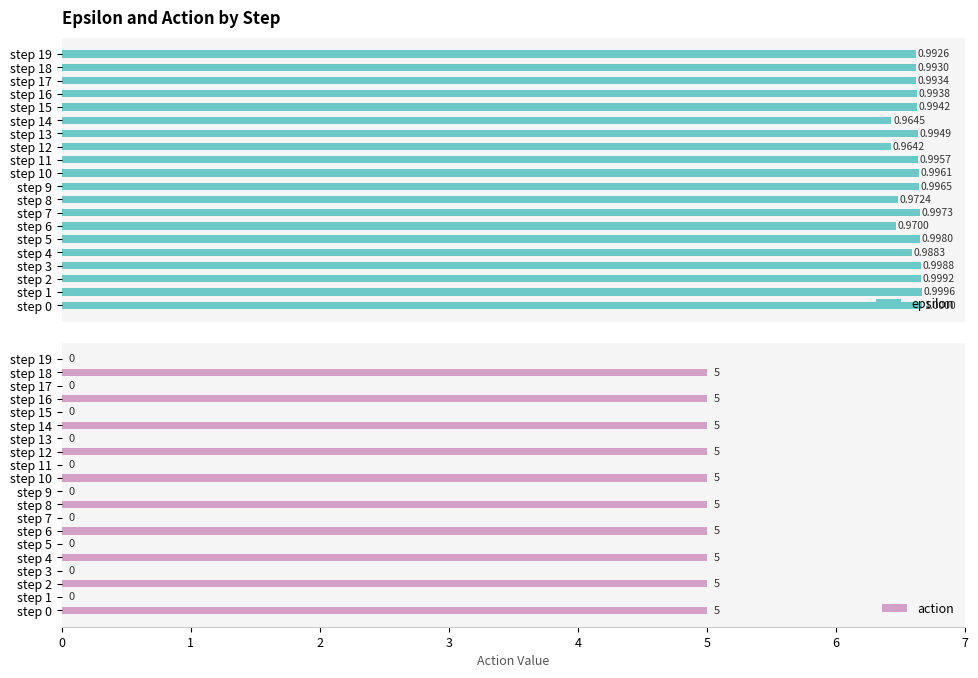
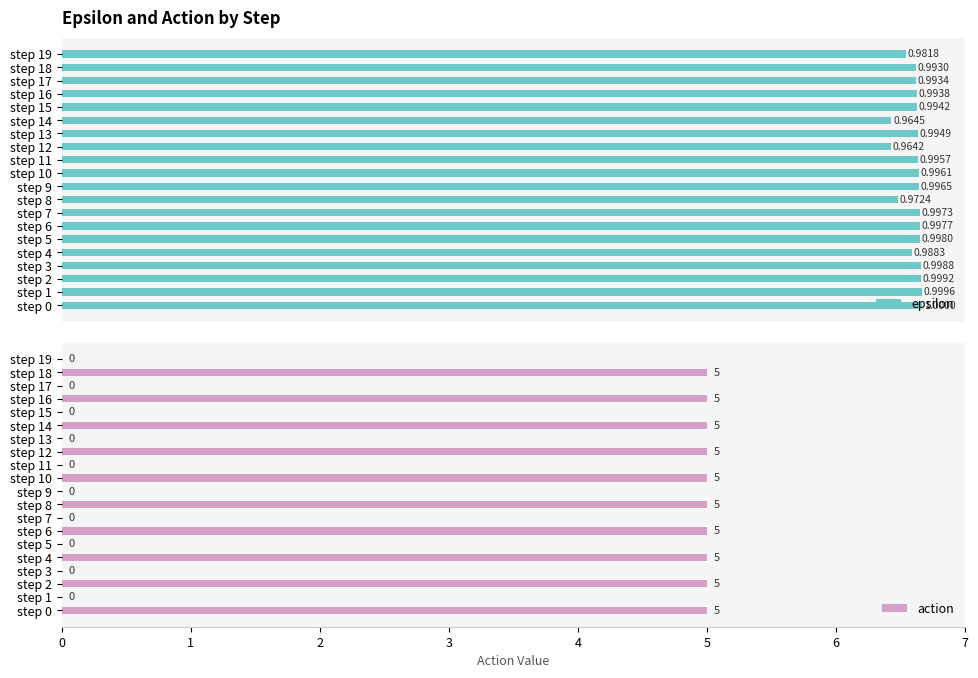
Epsilon and Action by Step, step 19: 0.9926 -> 0.9818
Epsilon and Action by Step, step 6: 0.9700 -> 0.9977
